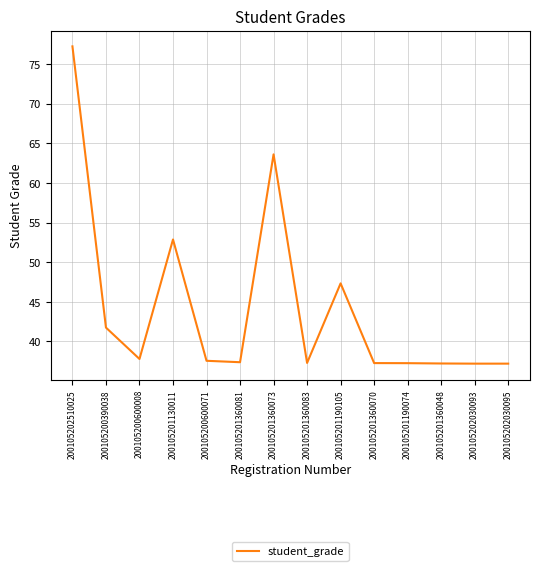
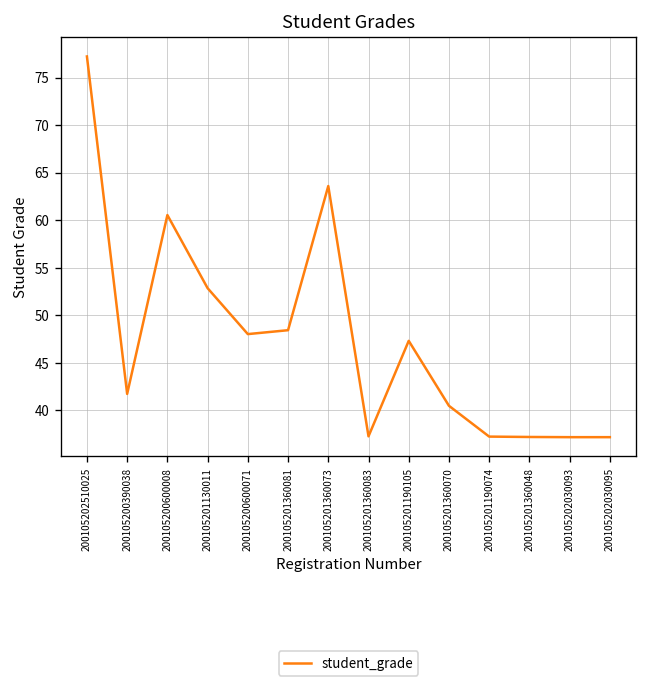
200105200600008: 38 -> 61
200105200600071: 38 -> 48
200105201360081: 37 -> 48
200105201360070: 37 -> 40
